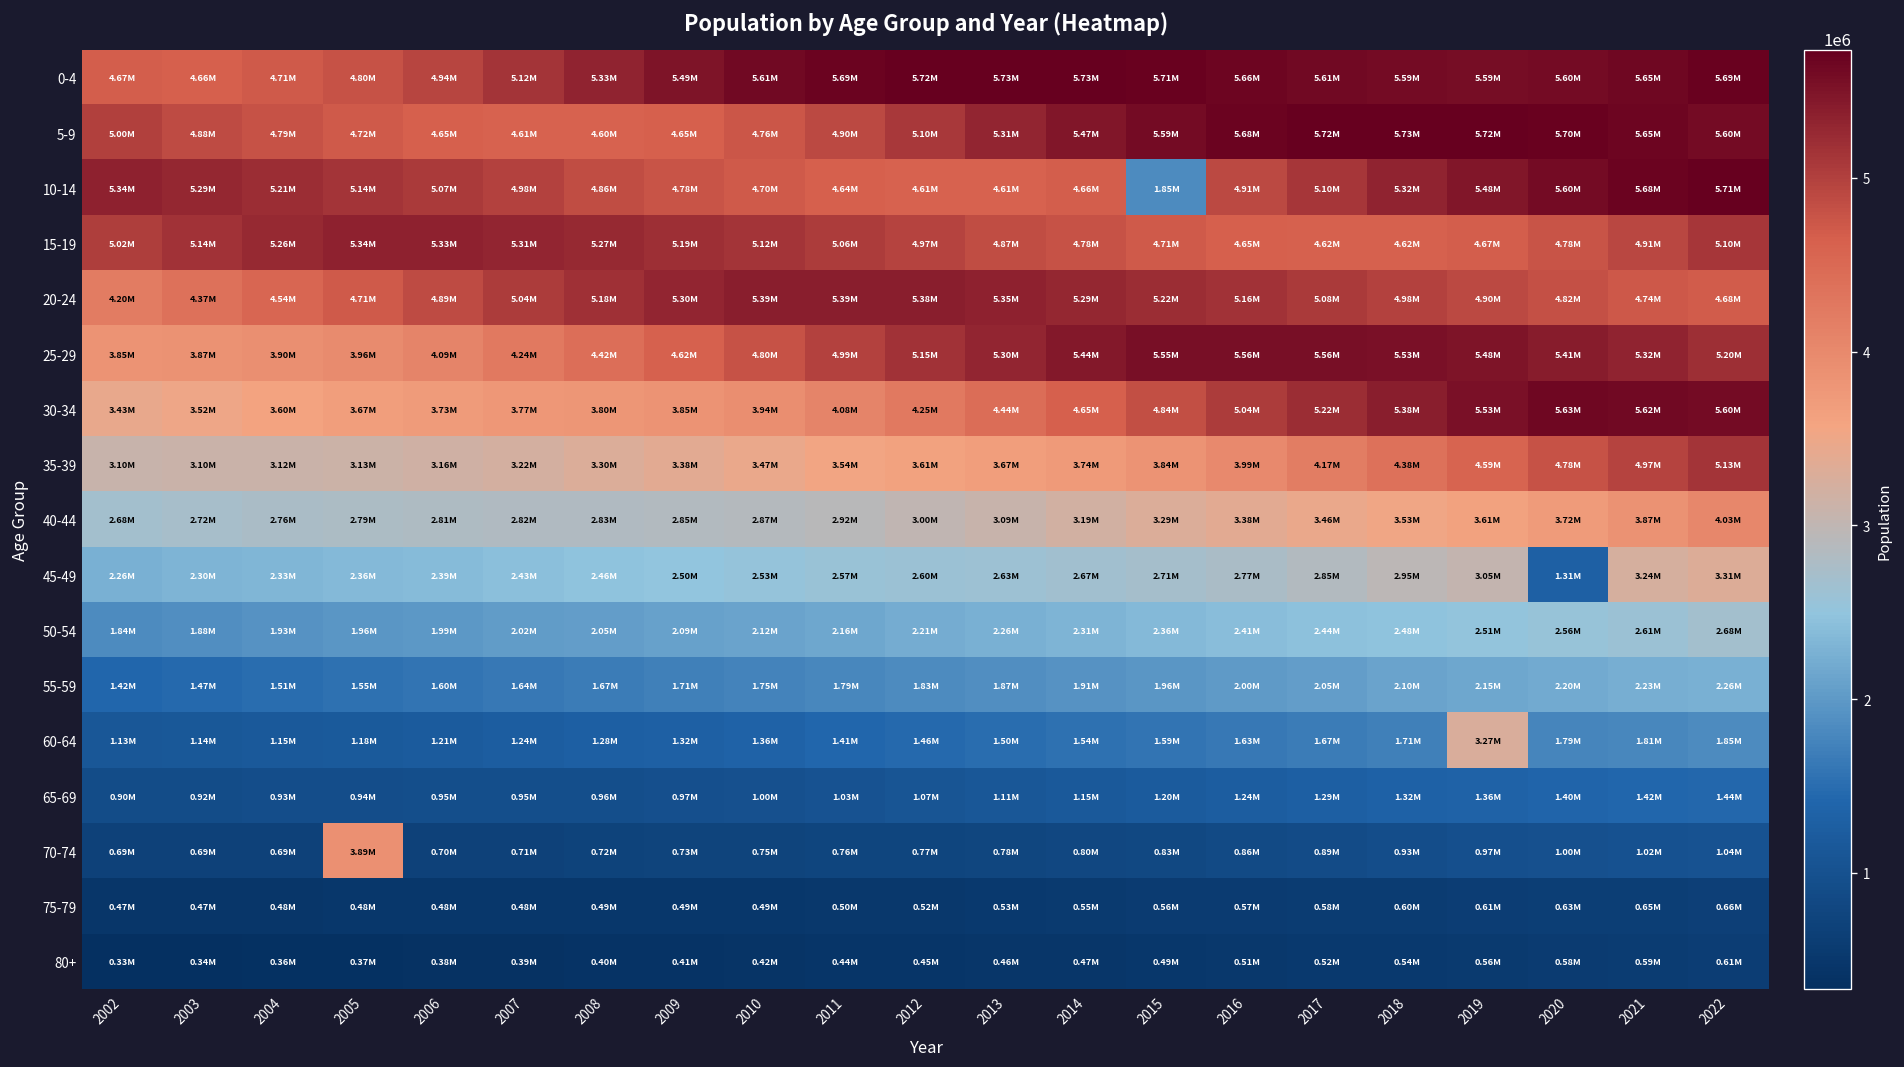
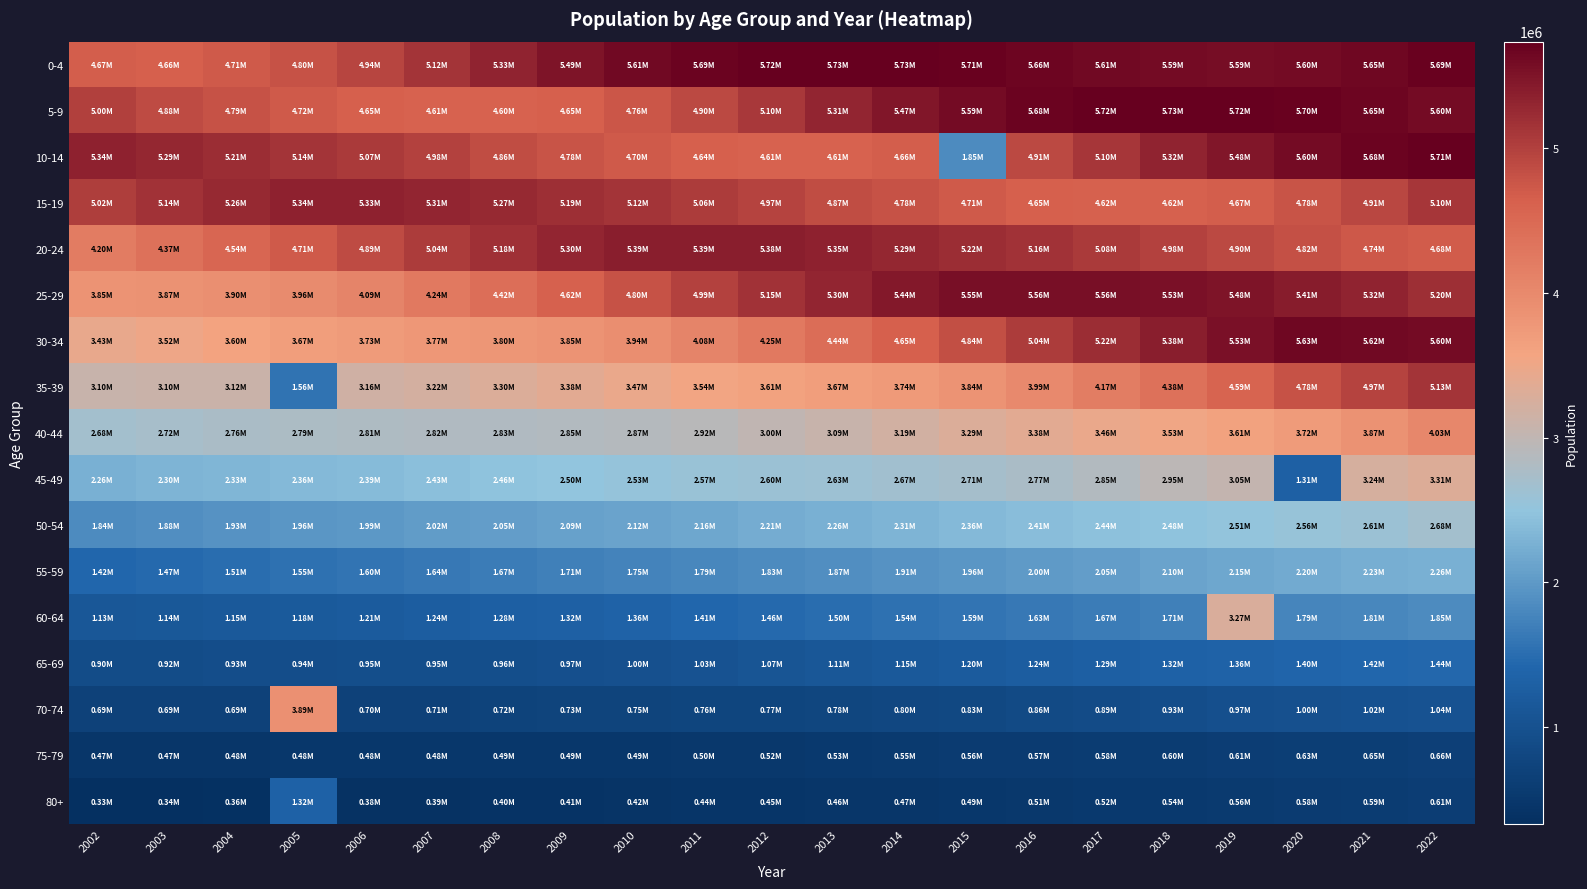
35-39, 2005: 3.13M -> 1.56M
80+, 2005: 0.37M -> 1.32M
